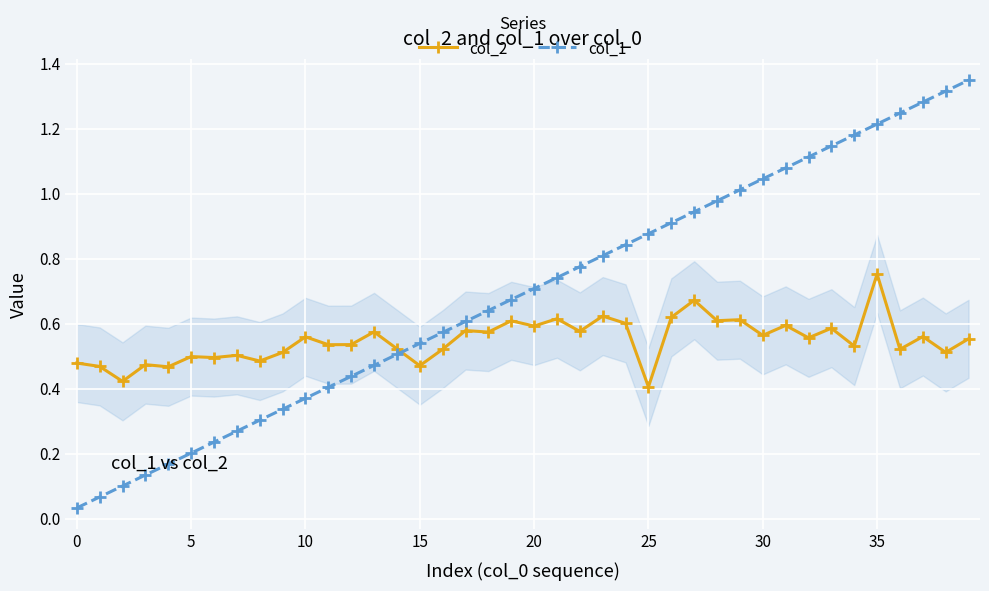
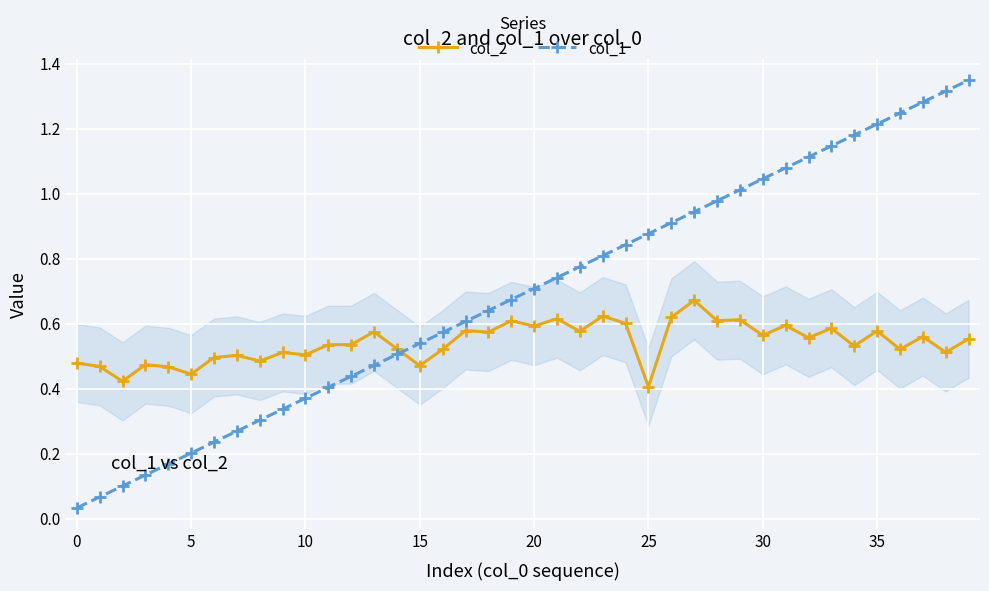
col_2, 5: 0.50 -> 0.45
col_2, 10: 0.56 -> 0.50
col_2, 35: 0.75 -> 0.58
